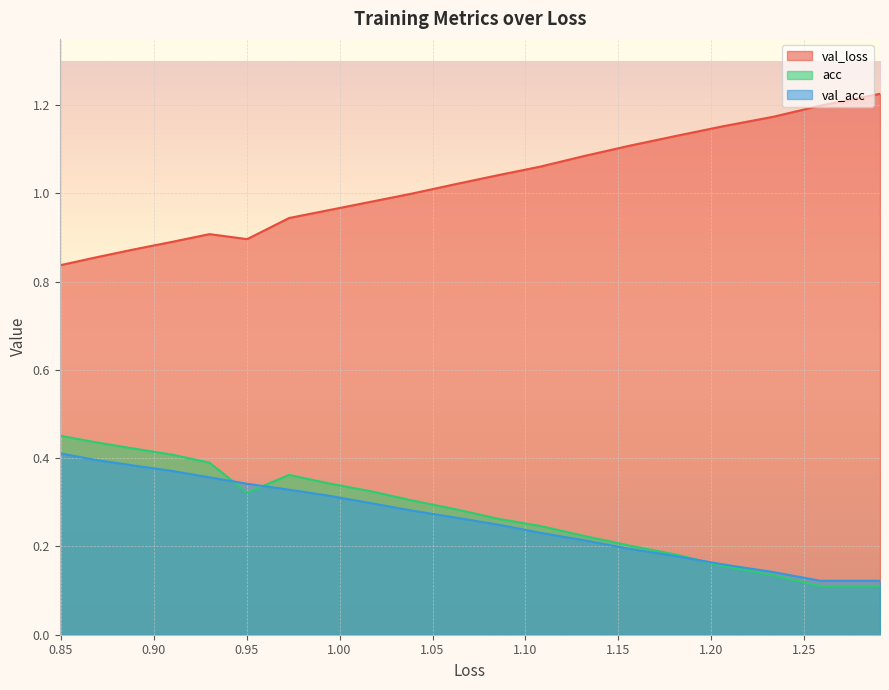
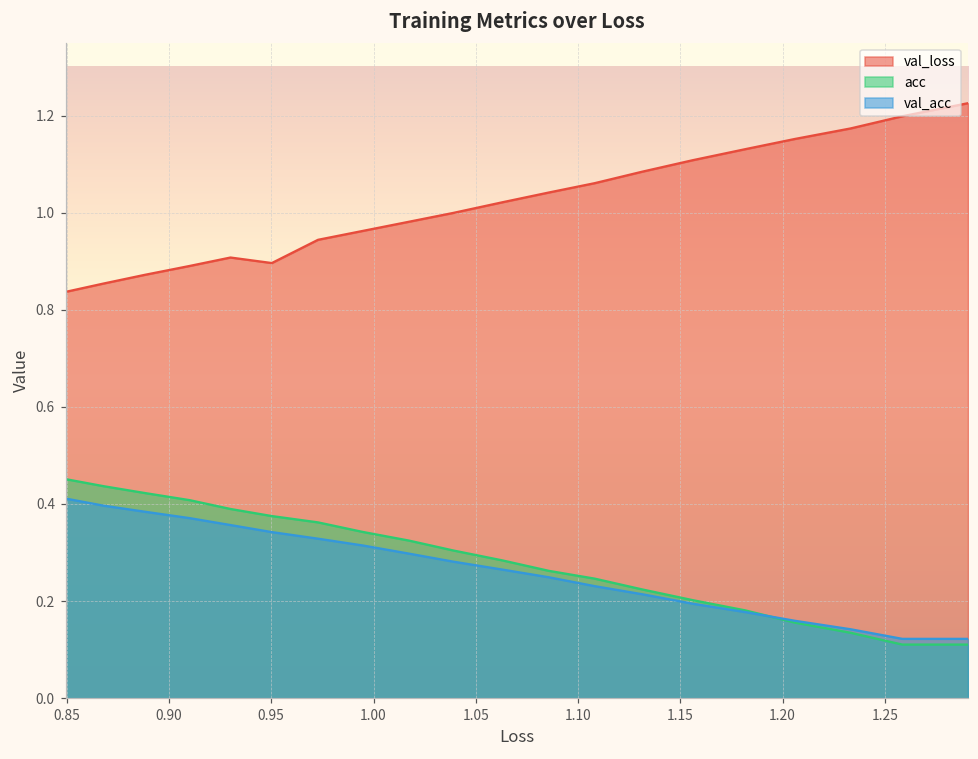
acc, 0.95: 0.32 -> 0.38
